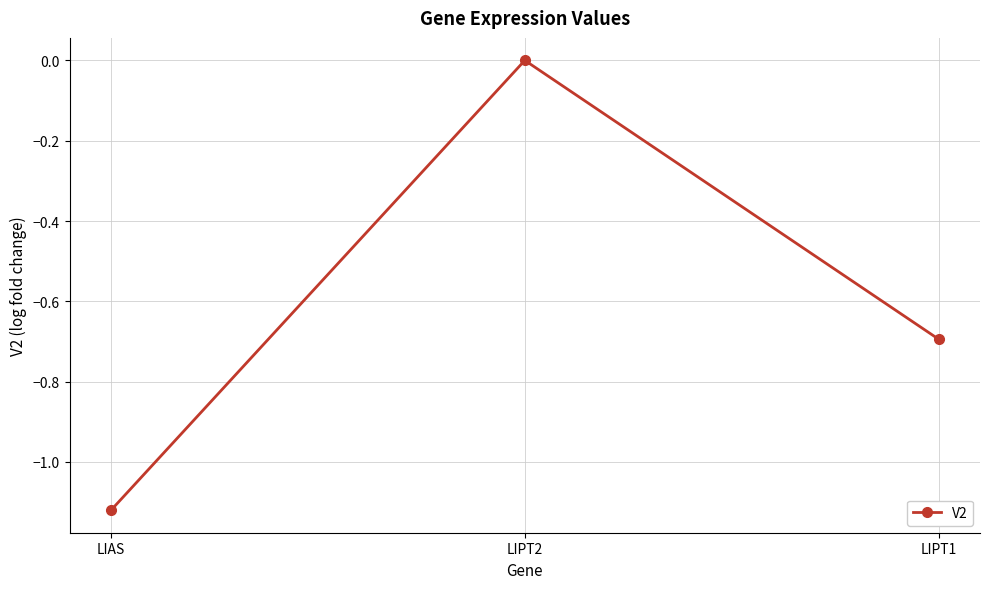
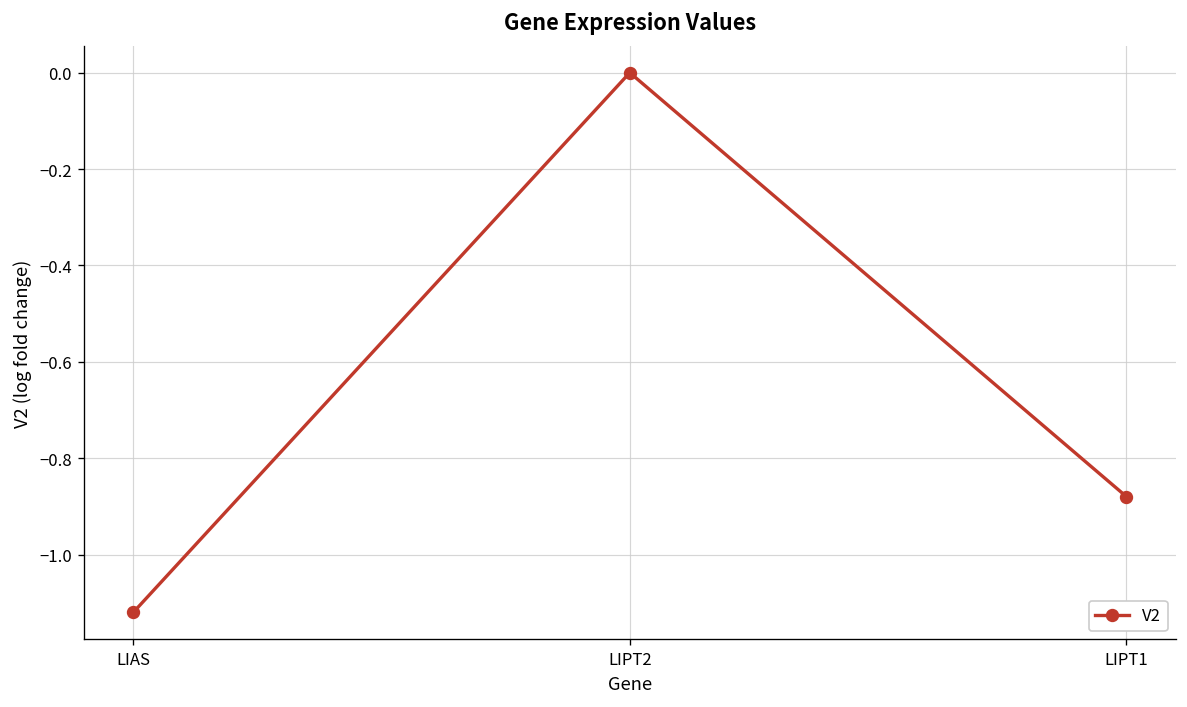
LIPT1: -0.69 -> -0.88
